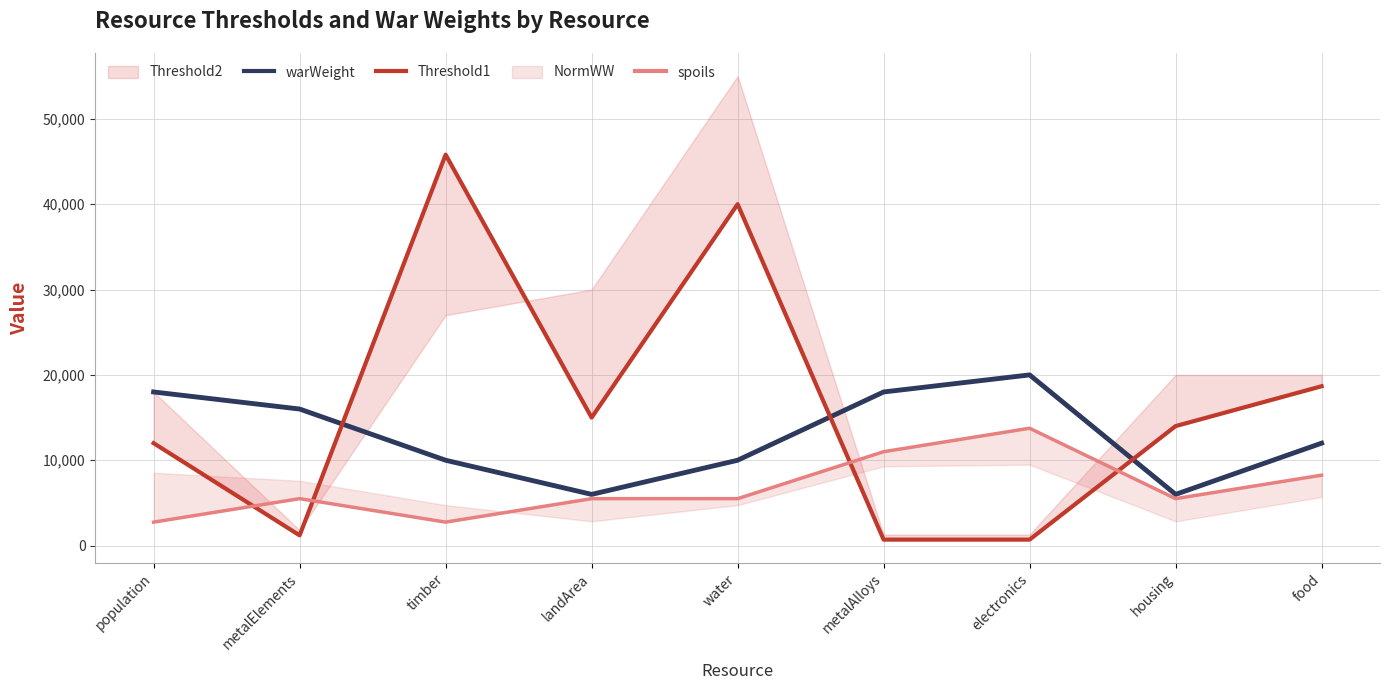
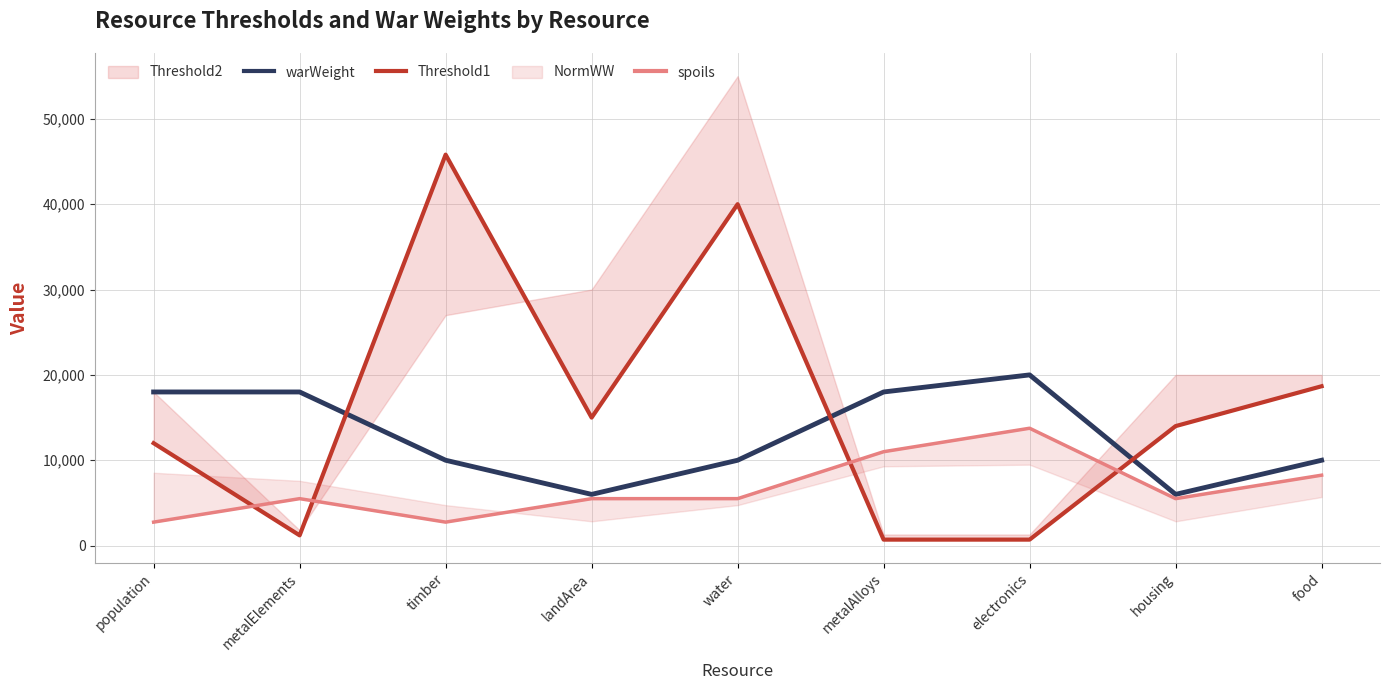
warWeight, metalElements: 16,000 -> 18,000
warWeight, food: 12,000 -> 10,000
